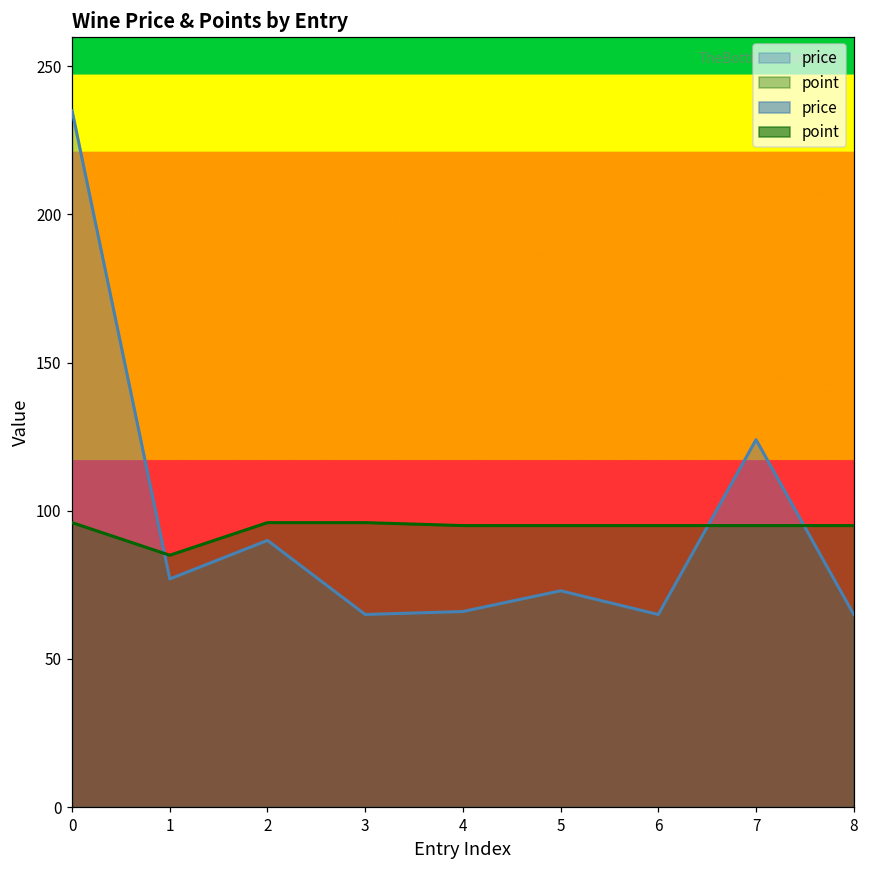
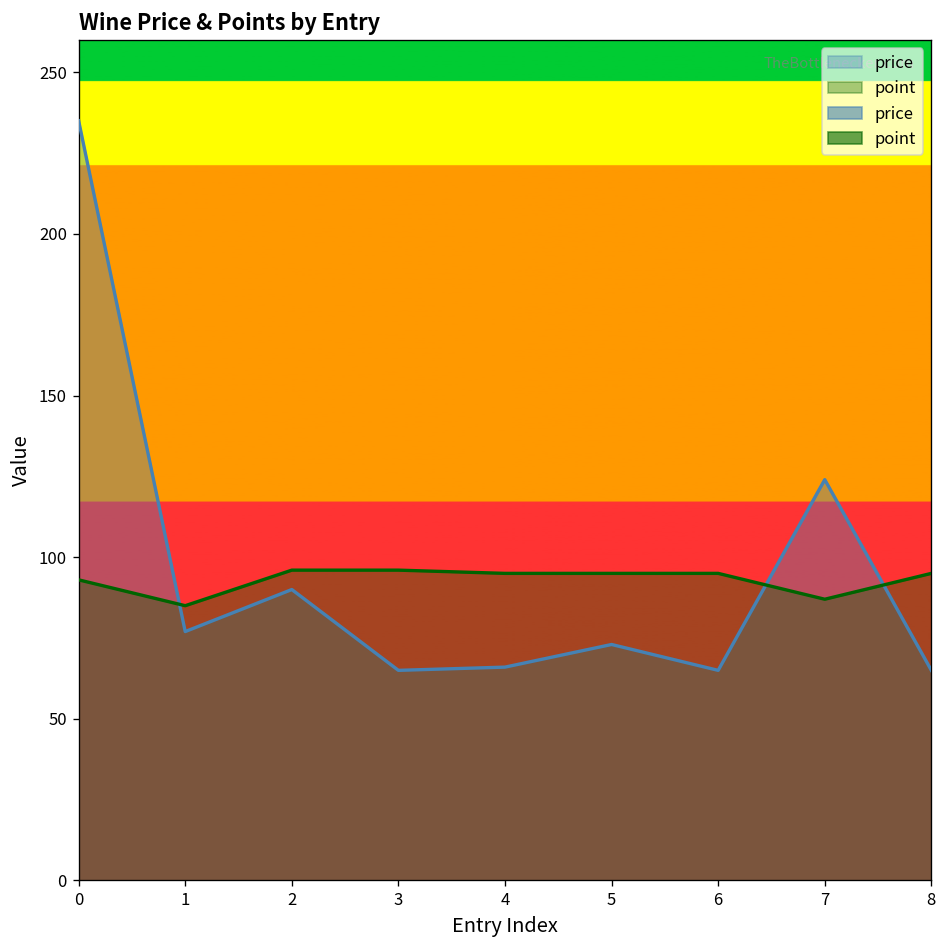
point, 0: 96 -> 93
point, 7: 95 -> 87
